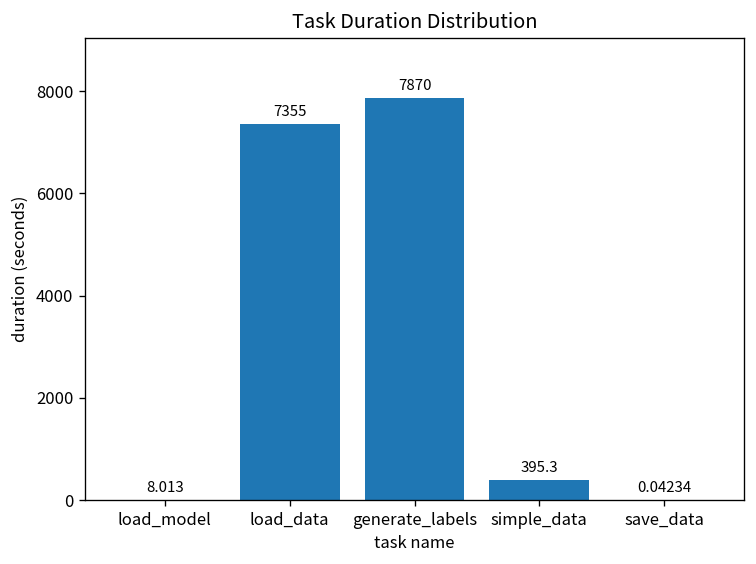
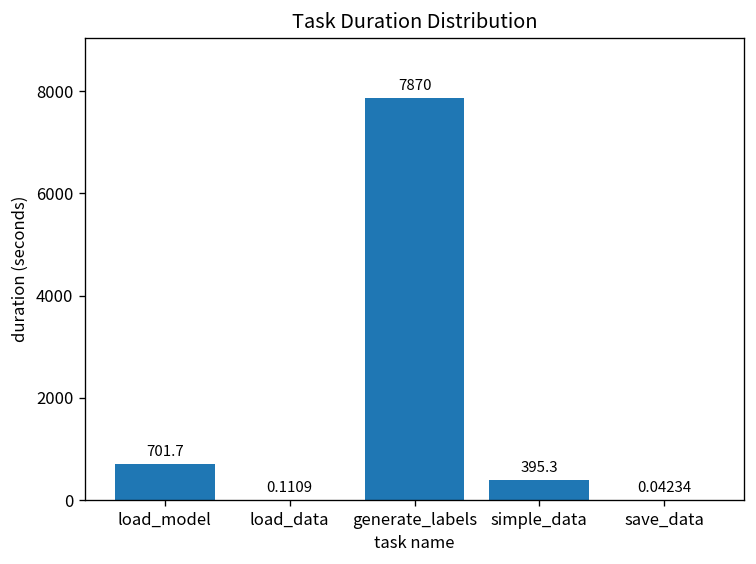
load_model: 8.013 -> 701.7
load_data: 7355 -> 0.1109
